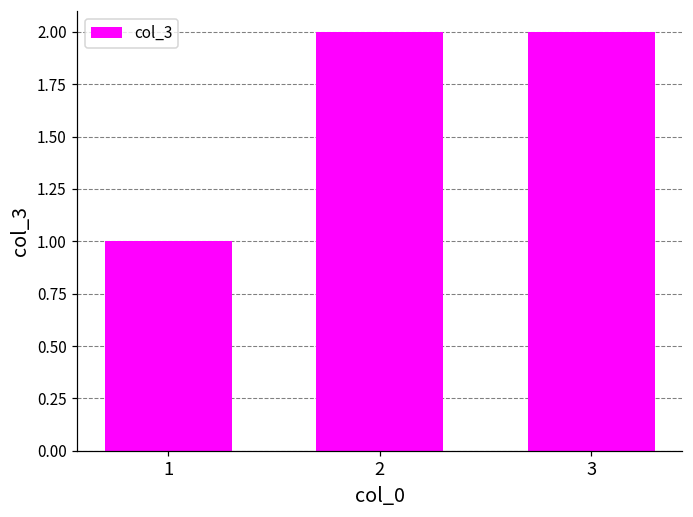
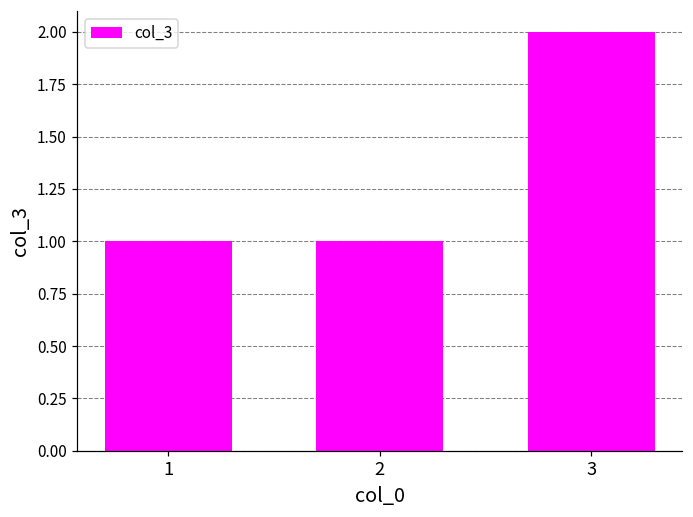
2: 2 -> 1
